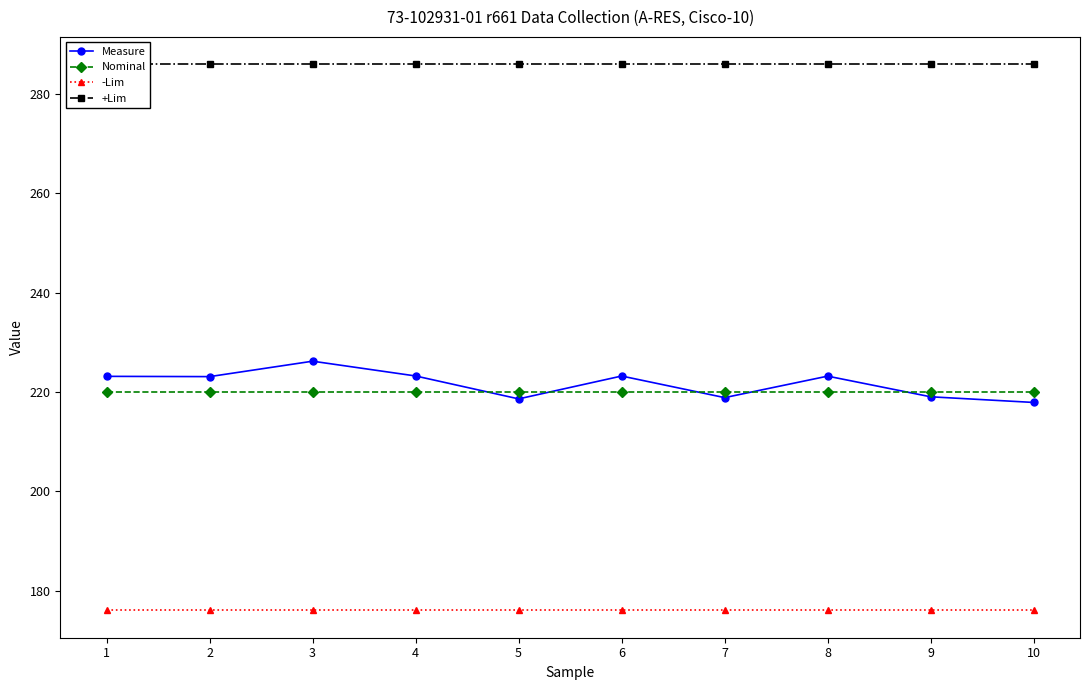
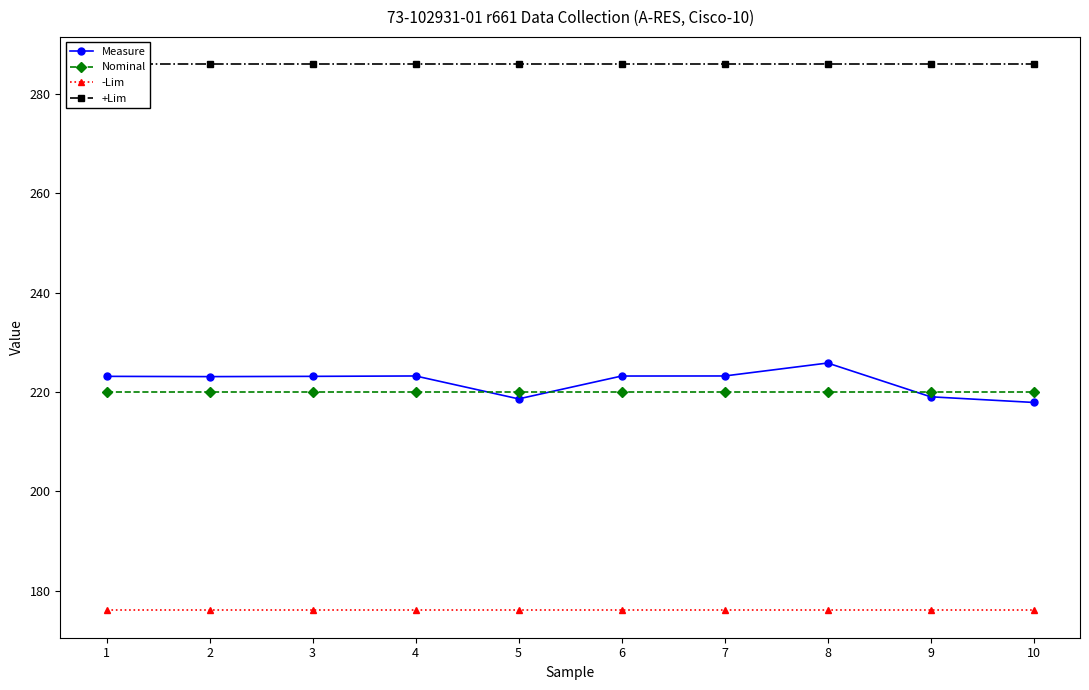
Measure, 3: 226 -> 223
Measure, 7: 219 -> 223
Measure, 8: 223 -> 226
